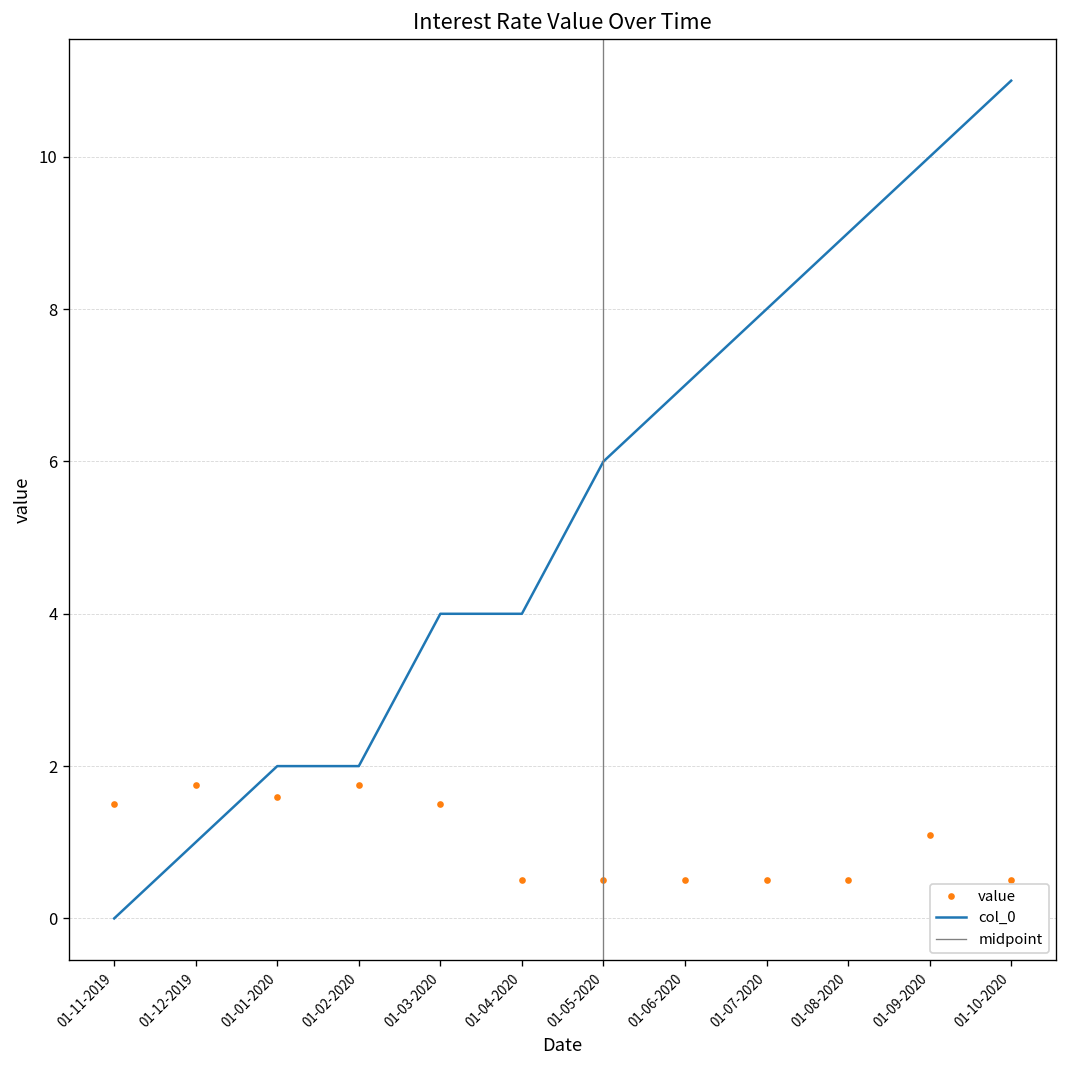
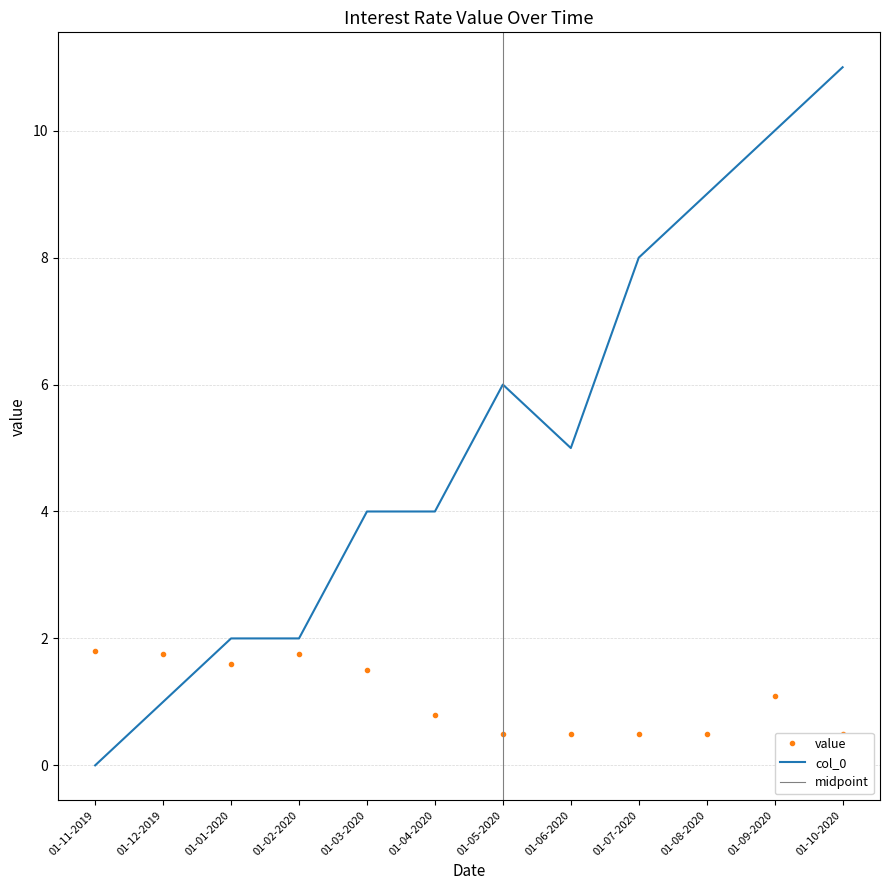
value, 01-11-2019: 1.5 -> 1.8
value, 01-04-2020: 0.5 -> 0.8
col_0, 01-06-2020: 7 -> 5
